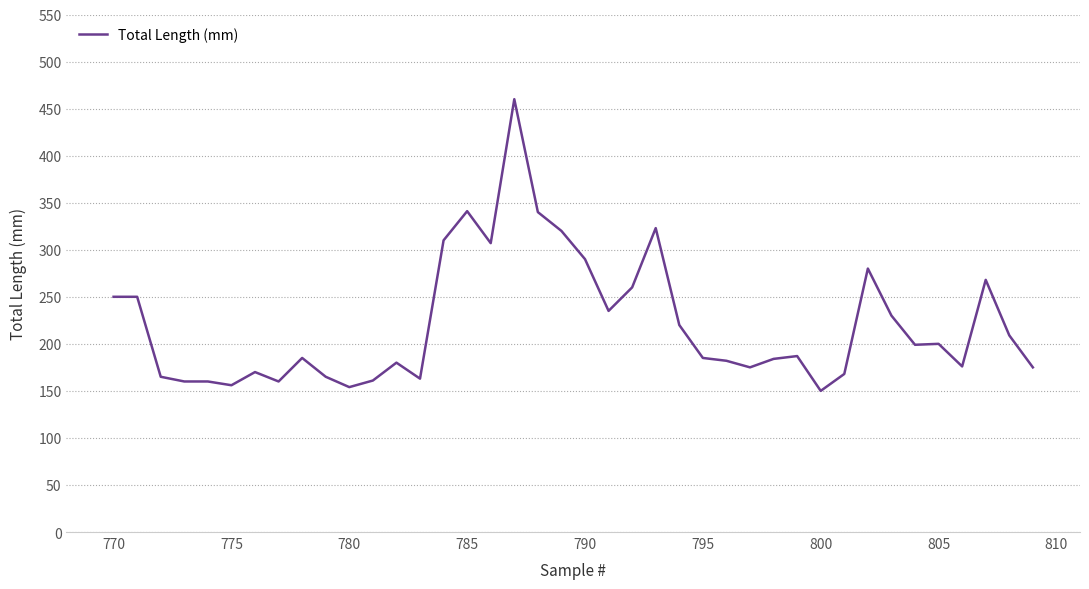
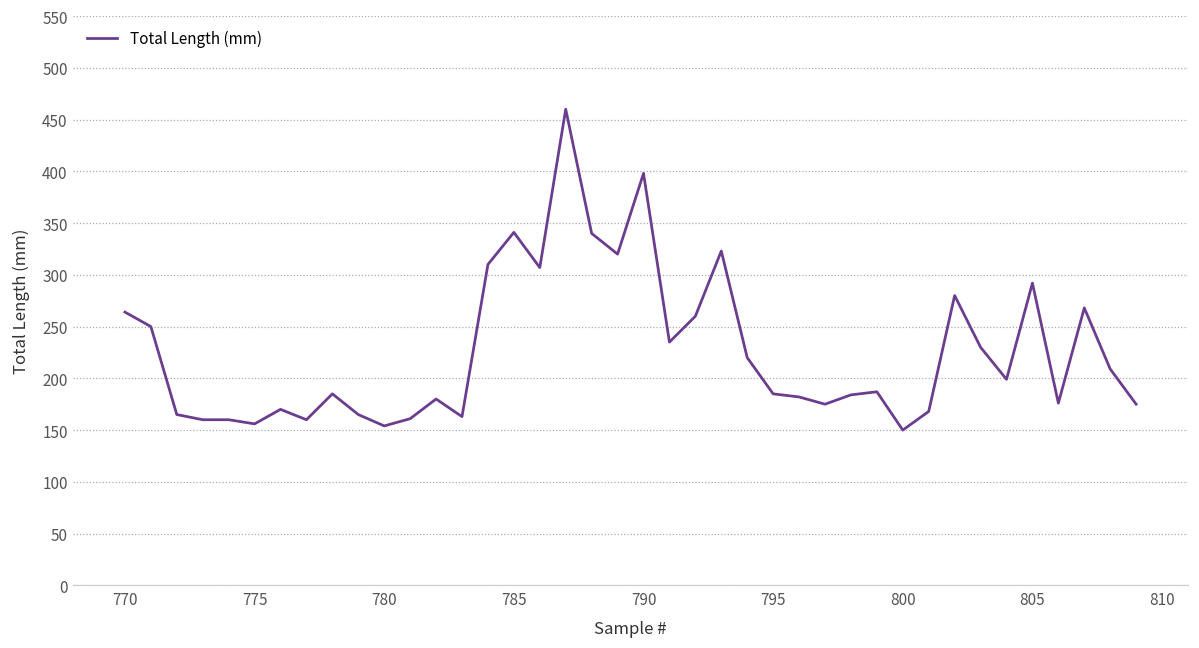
770: 250 -> 260
790: 290 -> 400
805: 200 -> 290
